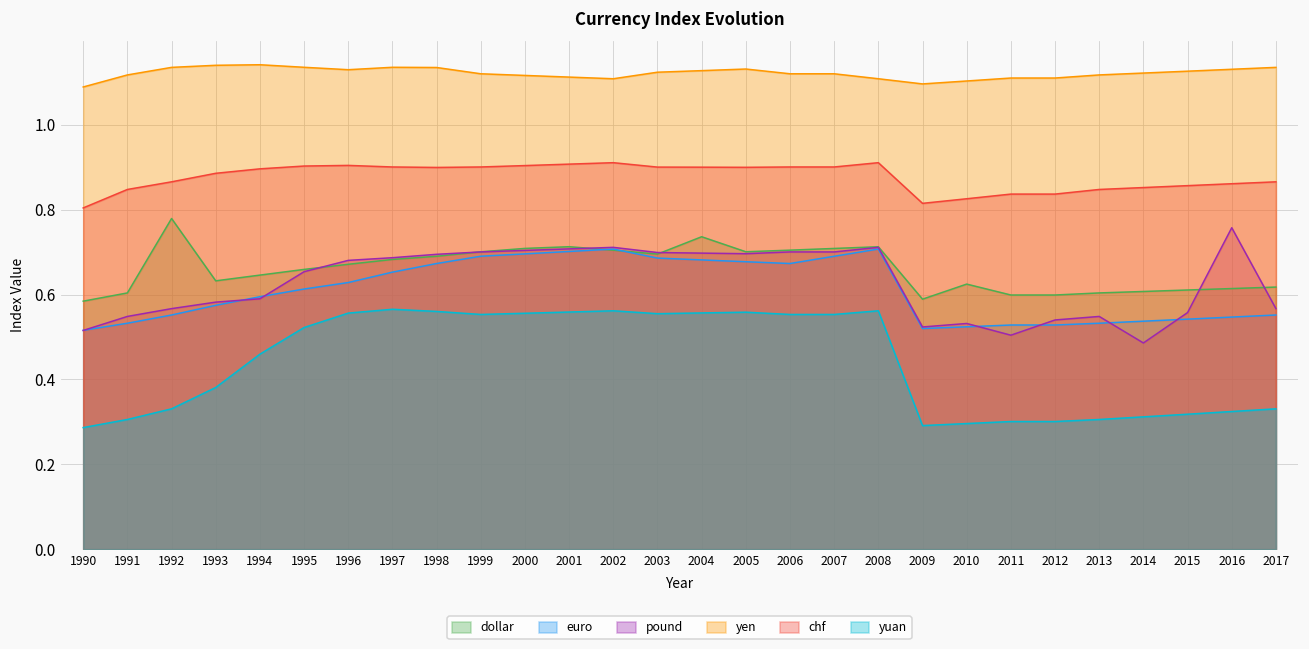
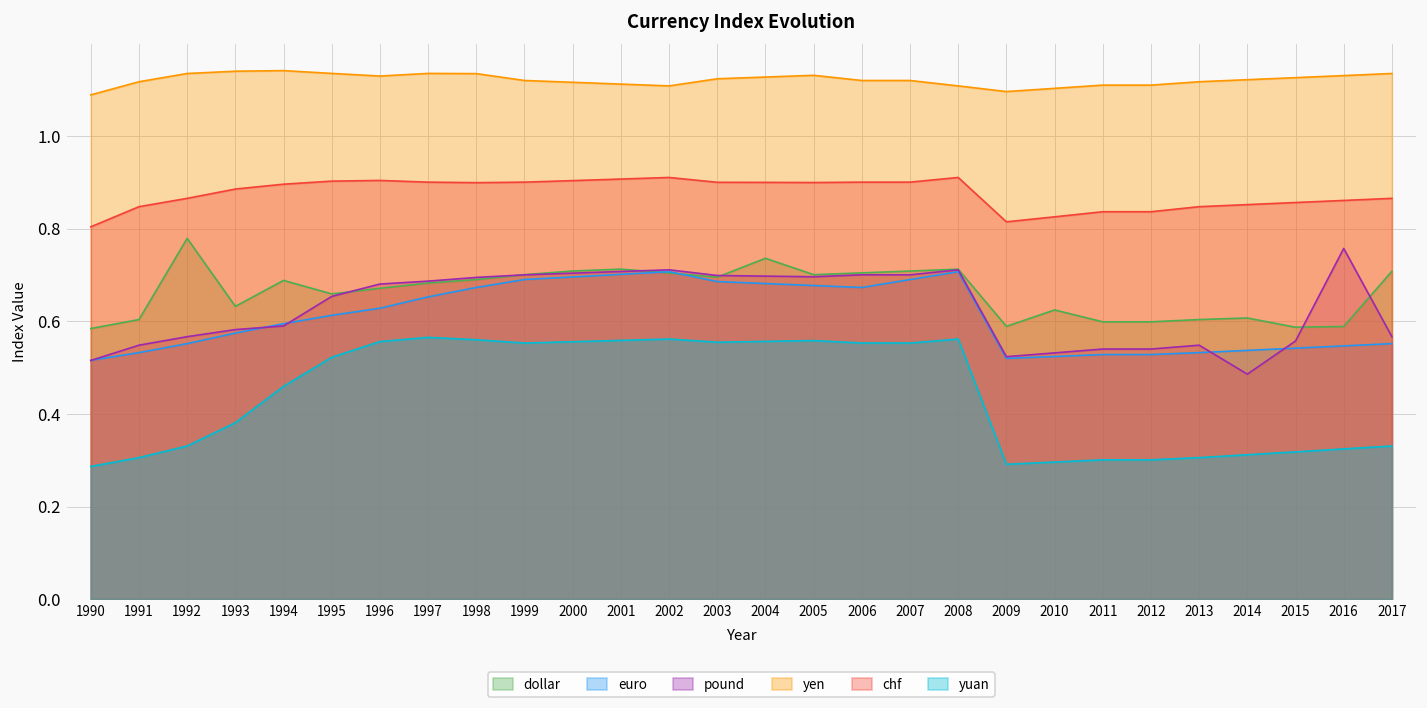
dollar, 1994: 0.65 -> 0.69
pound, 2011: 0.50 -> 0.54
dollar, 2015: 0.61 -> 0.59
dollar, 2016: 0.61 -> 0.59
dollar, 2017: 0.62 -> 0.71
